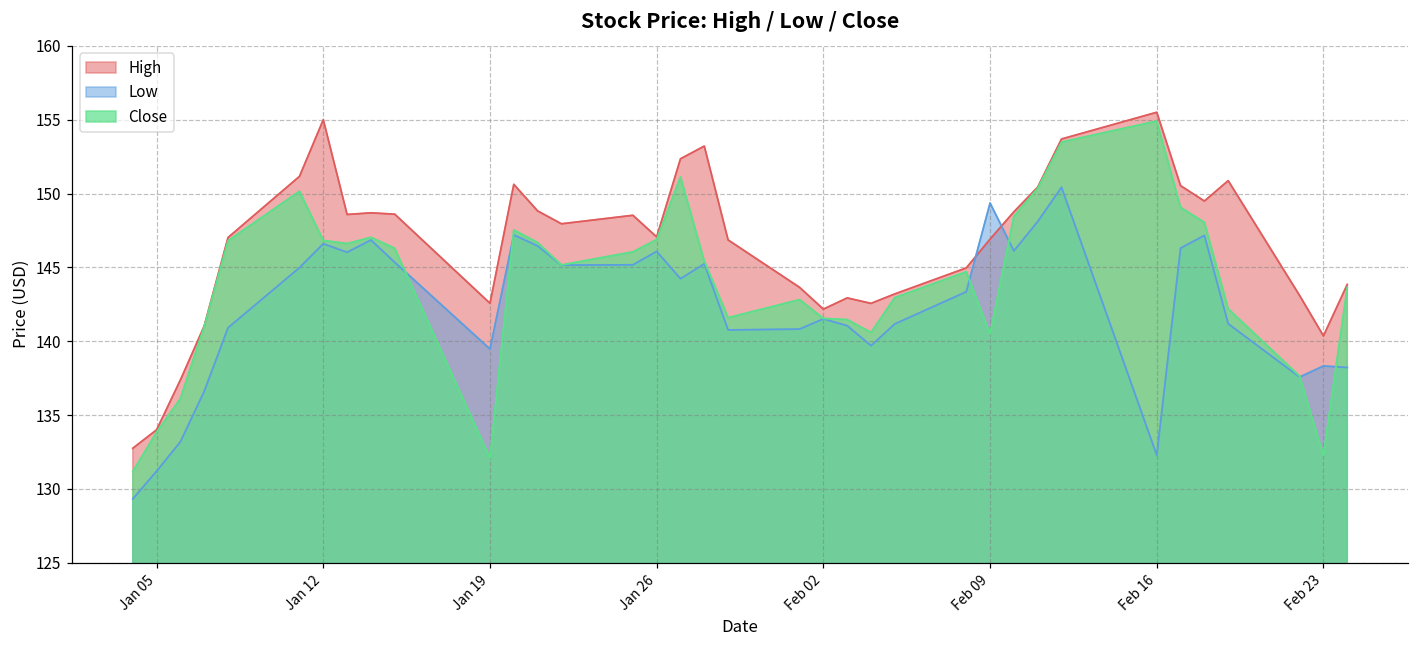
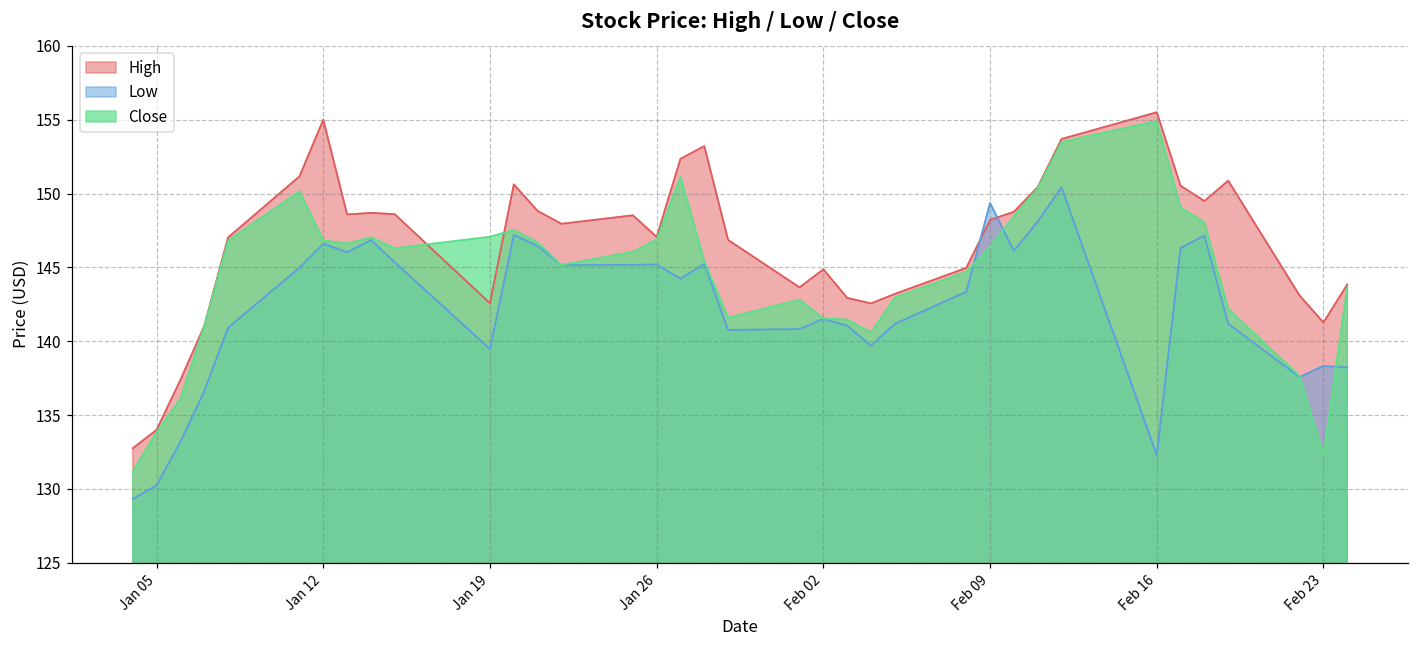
Low, Jan 05: 131.2 -> 130.2
Close, Jan 19: 132.1 -> 147.1
Low, Jan 26: 146.1 -> 145.2
High, Feb 02: 142.2 -> 144.9
High, Feb 09: 146.9 -> 148.2
Close, Feb 09: 140.5 -> 146.4
High, Feb 23: 140.4 -> 141.3
